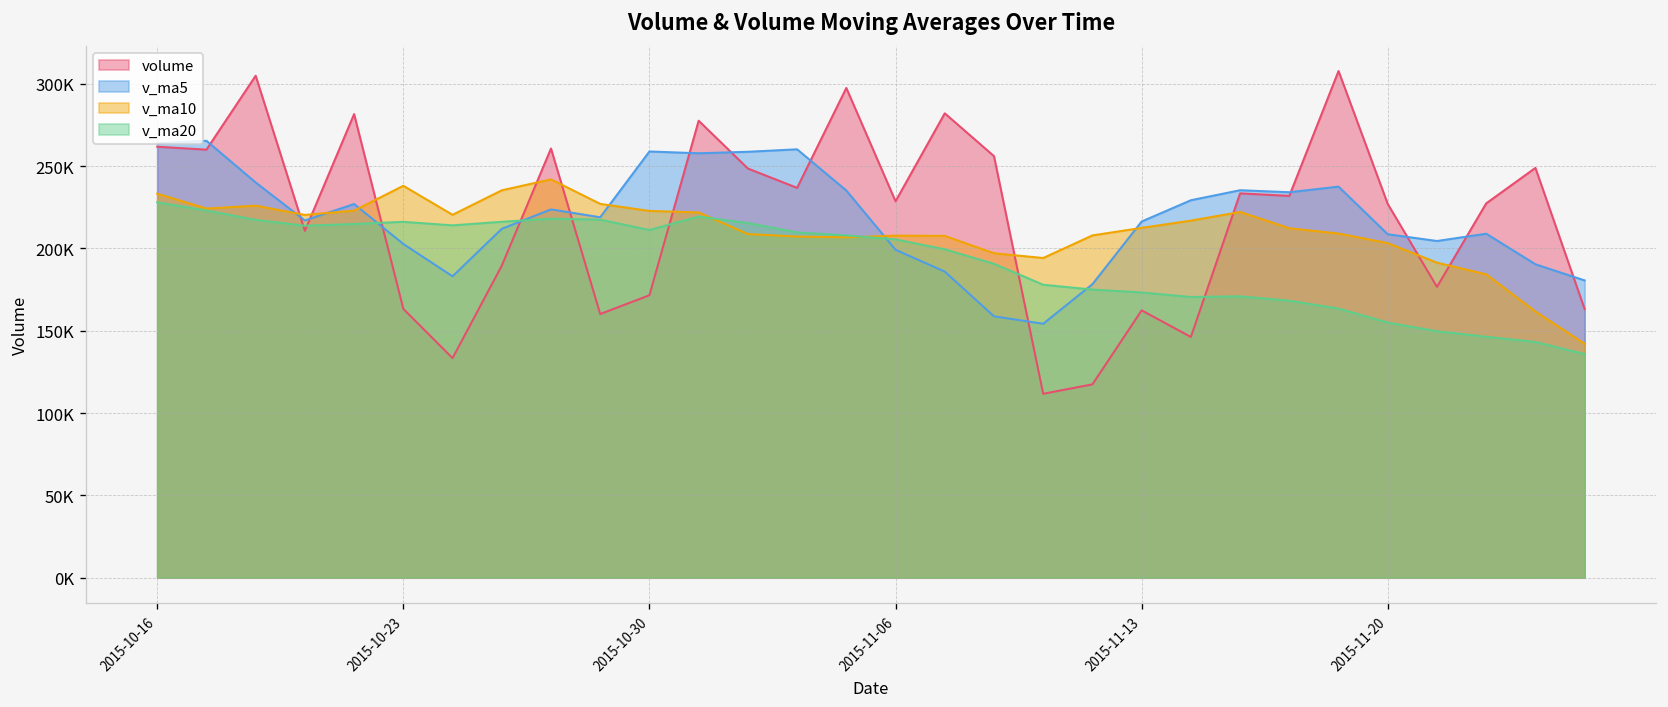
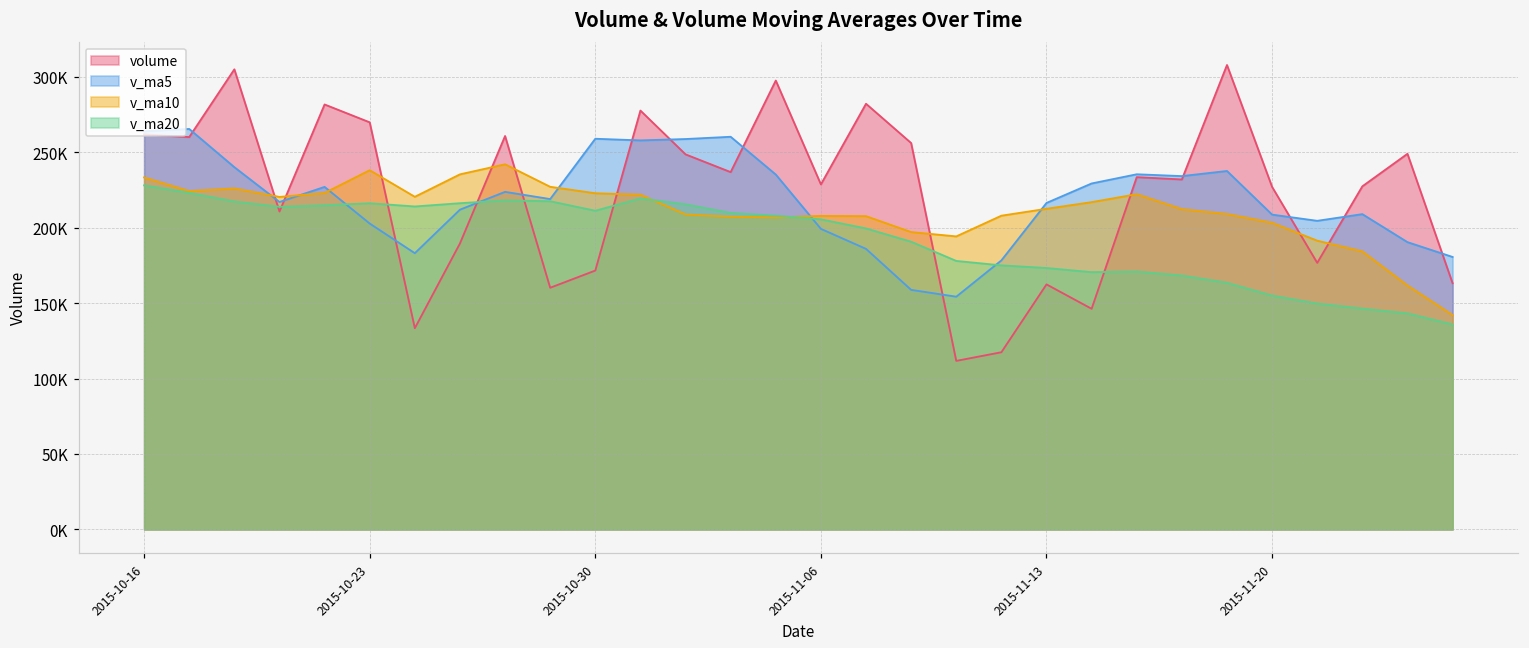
volume, 2015-10-23: 163000 -> 270000
